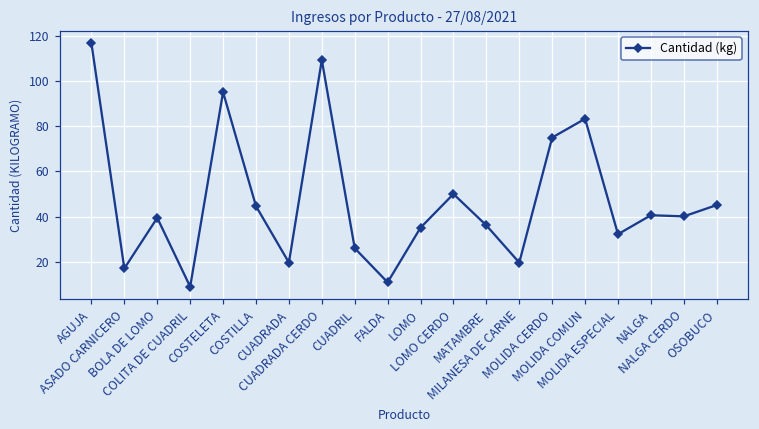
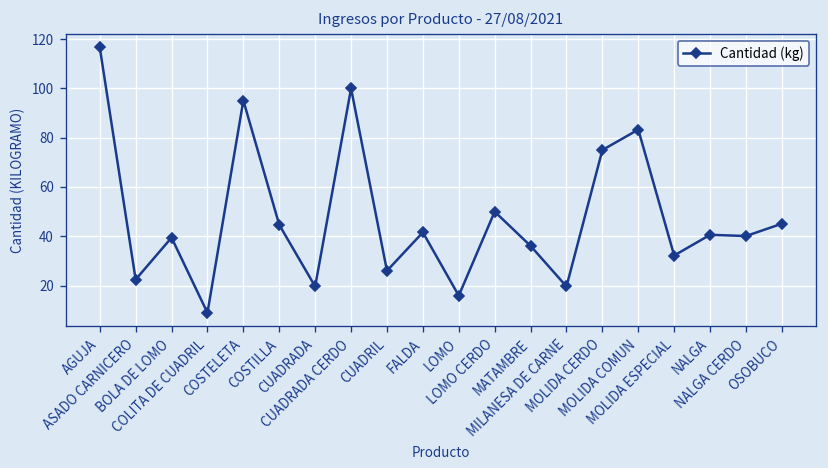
ASADO CARNICERO: 17 -> 22
CUADRADA CERDO: 109 -> 100
FALDA: 11 -> 42
LOMO: 35 -> 16
